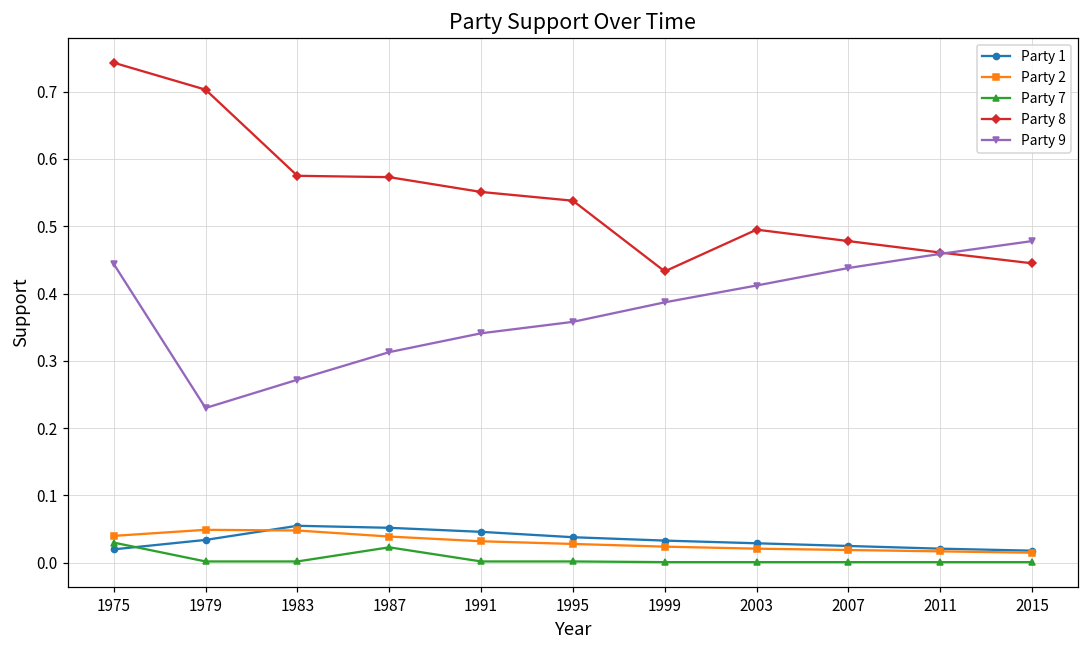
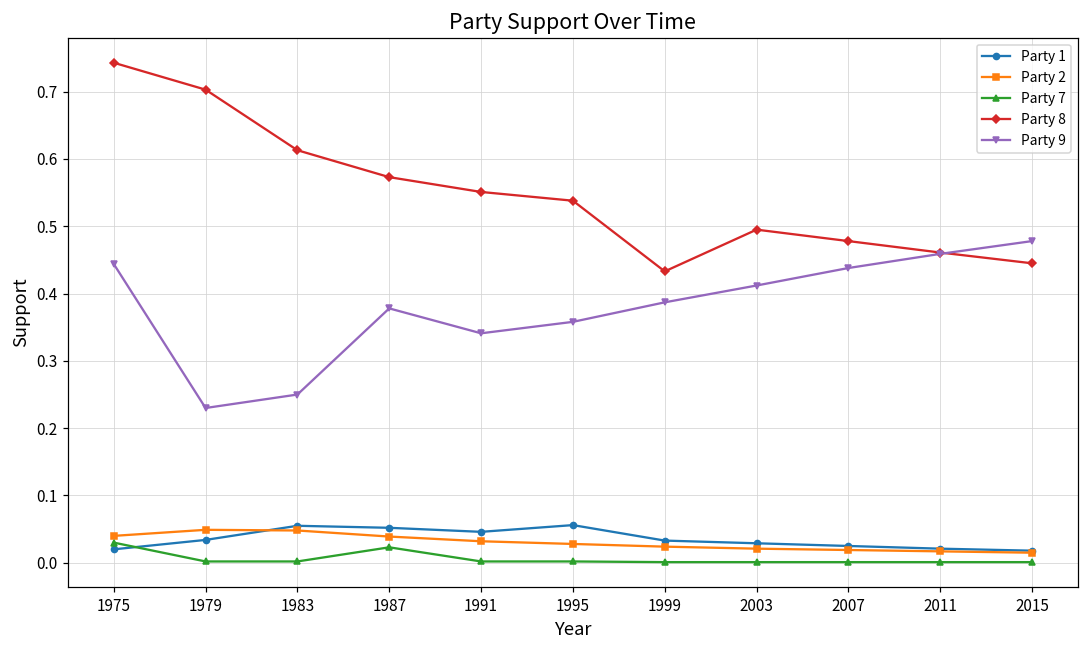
Party 8, 1983: 0.58 -> 0.61
Party 9, 1983: 0.27 -> 0.25
Party 9, 1987: 0.31 -> 0.38
Party 1, 1995: 0.04 -> 0.06
